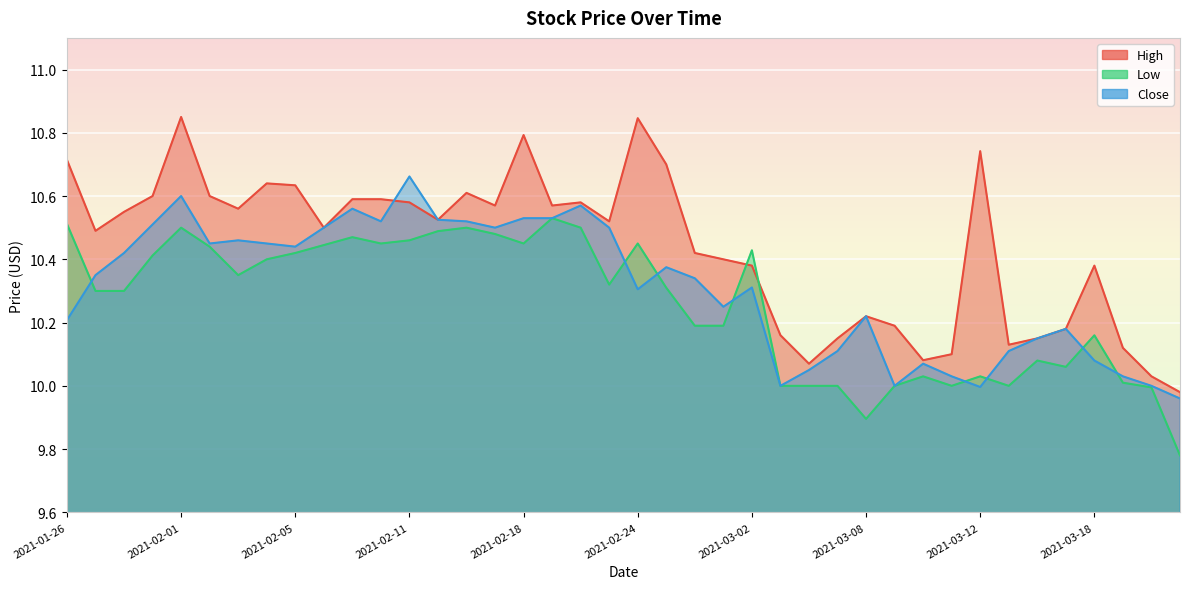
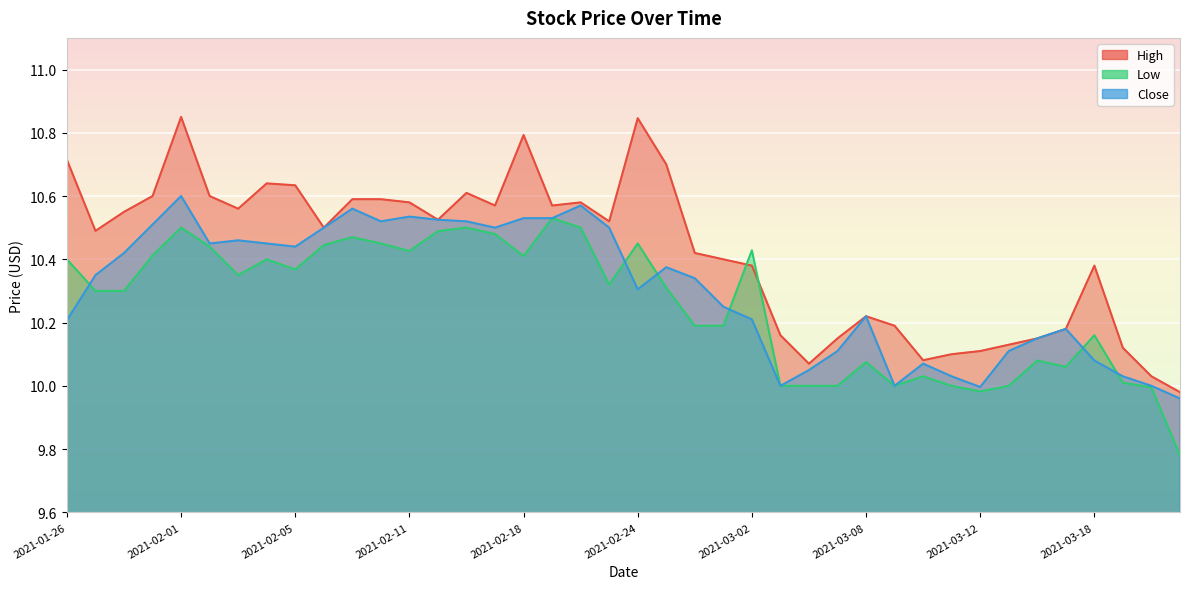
Low, 2021-01-26: 10.51 -> 10.40
Low, 2021-02-05: 10.42 -> 10.37
Low, 2021-02-11: 10.46 -> 10.43
Close, 2021-02-11: 10.66 -> 10.53
Low, 2021-02-18: 10.45 -> 10.41
Close, 2021-03-02: 10.31 -> 10.21
Low, 2021-03-08: 9.90 -> 10.07
High, 2021-03-12: 10.74 -> 10.11
Low, 2021-03-12: 10.03 -> 9.98
